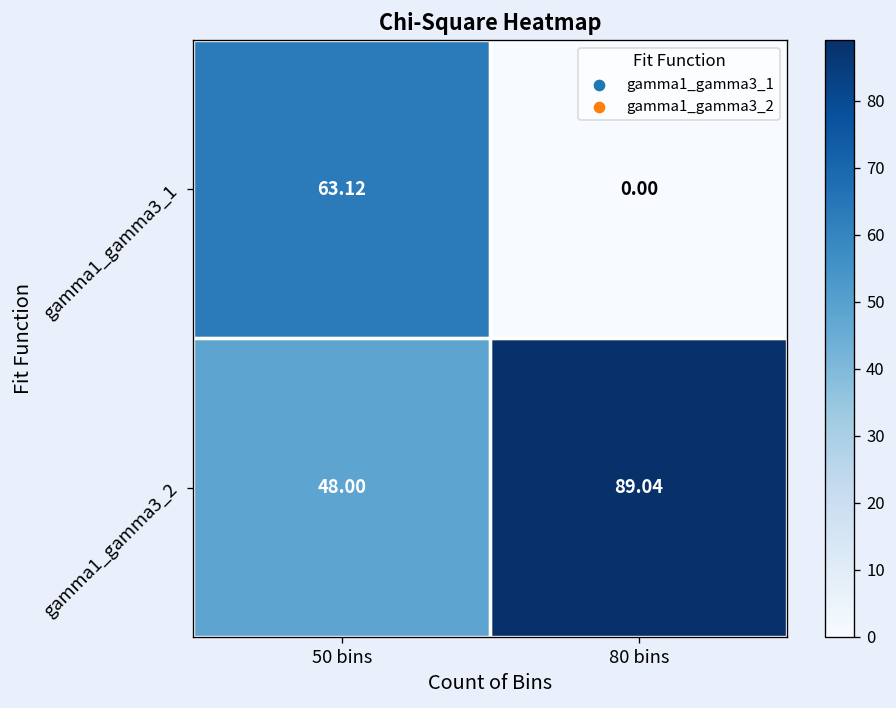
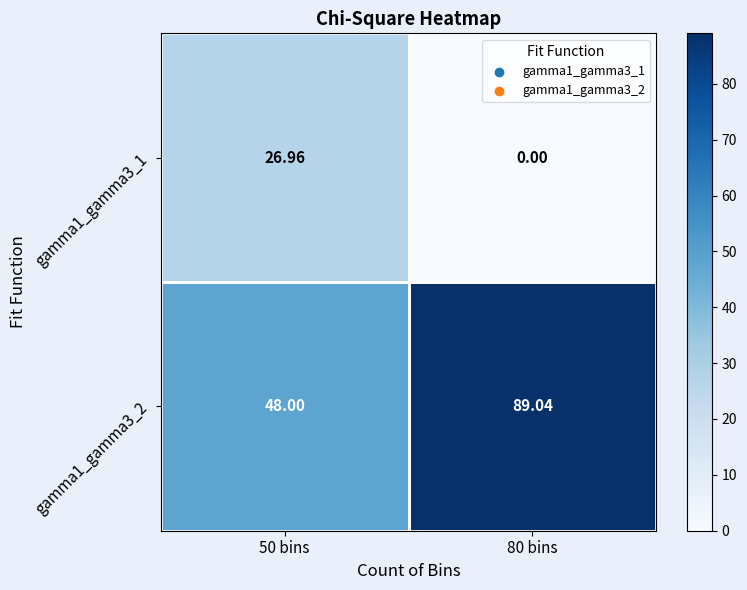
gamma1_gamma3_1, 50 bins: 63.12 -> 26.96
